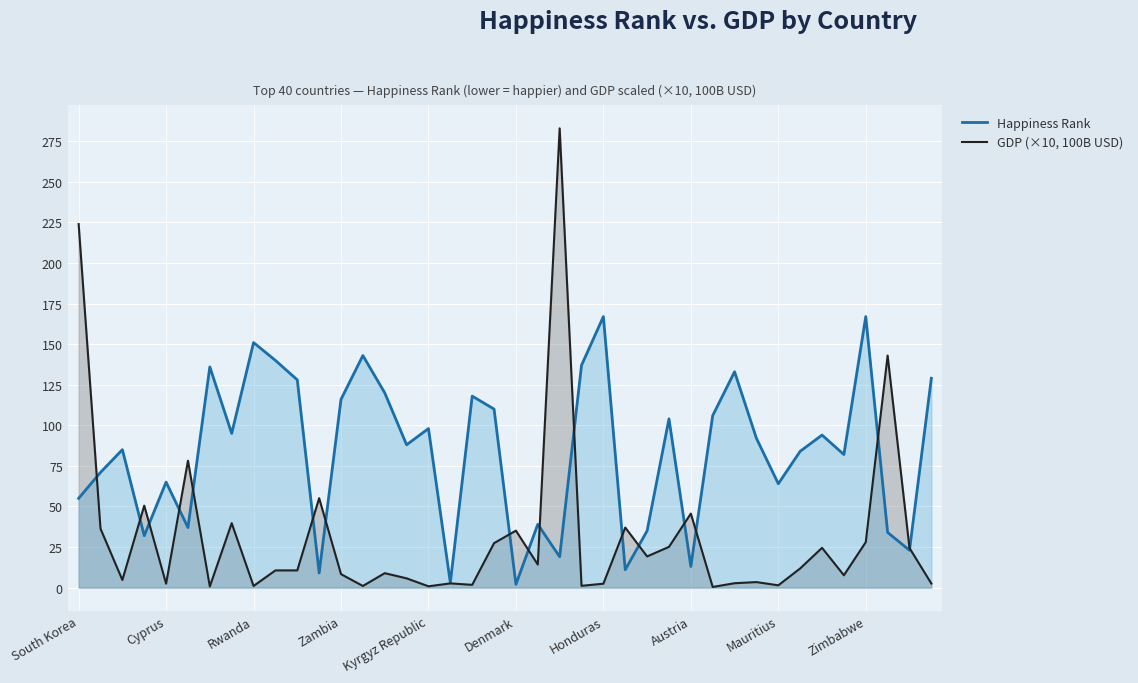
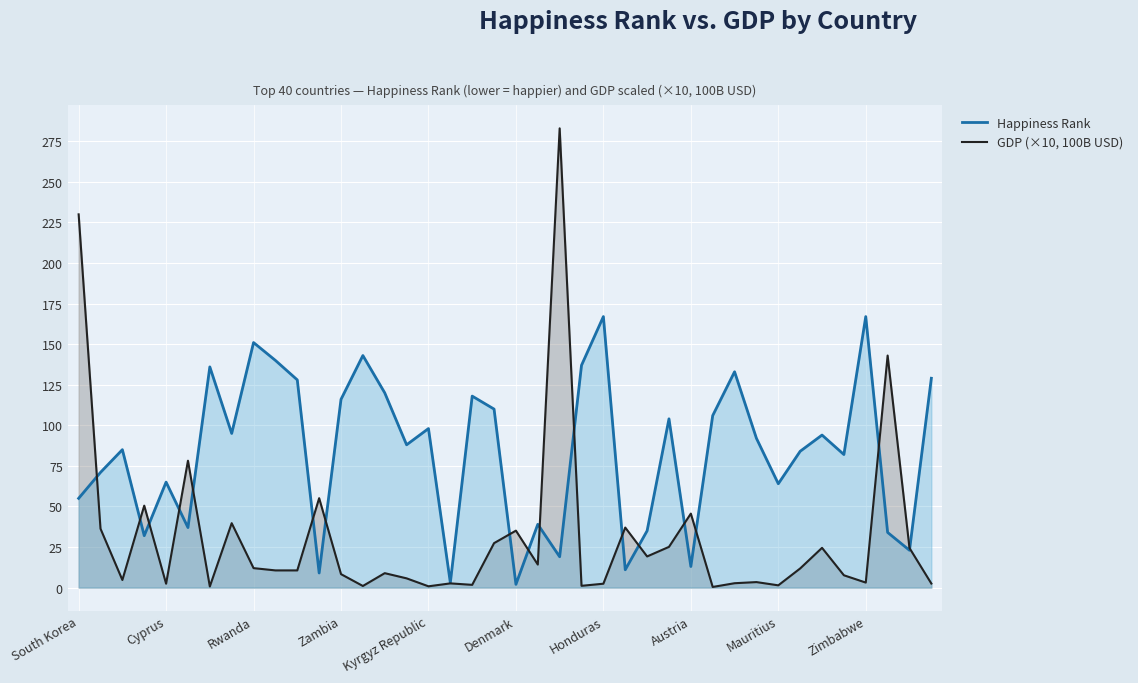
GDP (×10, 100B USD), South Korea: 224 -> 230
GDP (×10, 100B USD), Rwanda: 1 -> 12
GDP (×10, 100B USD), Zimbabwe: 28 -> 3
